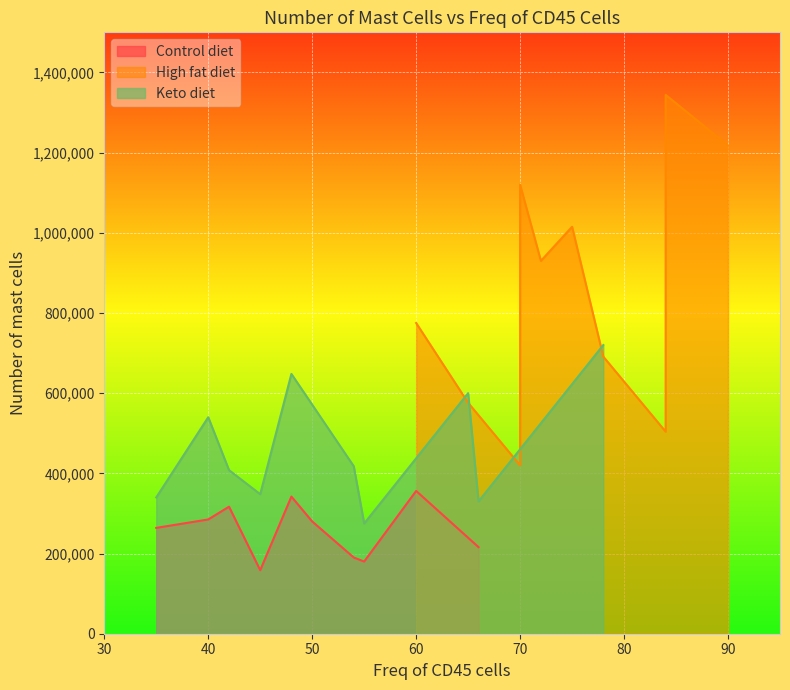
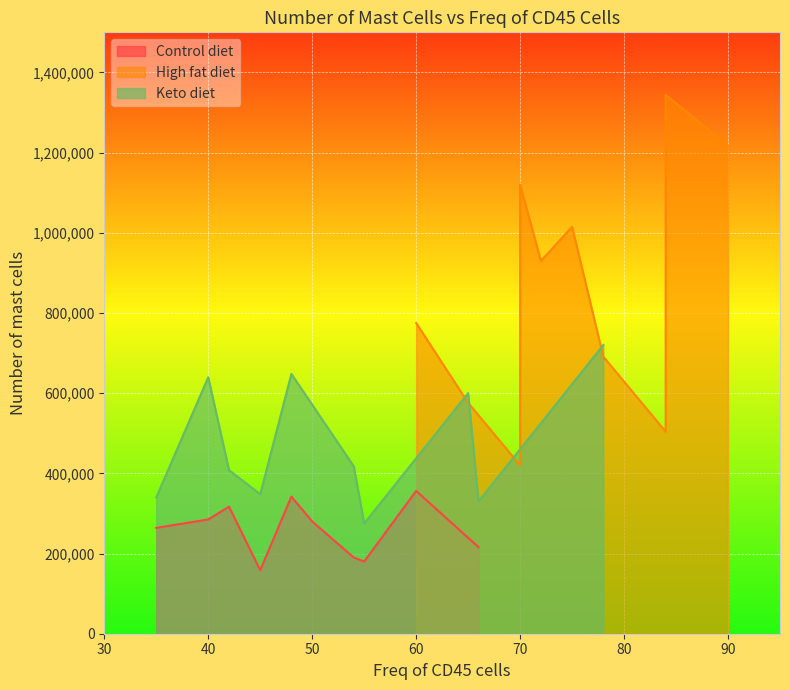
Keto diet, 40: 540,000 -> 640,000
